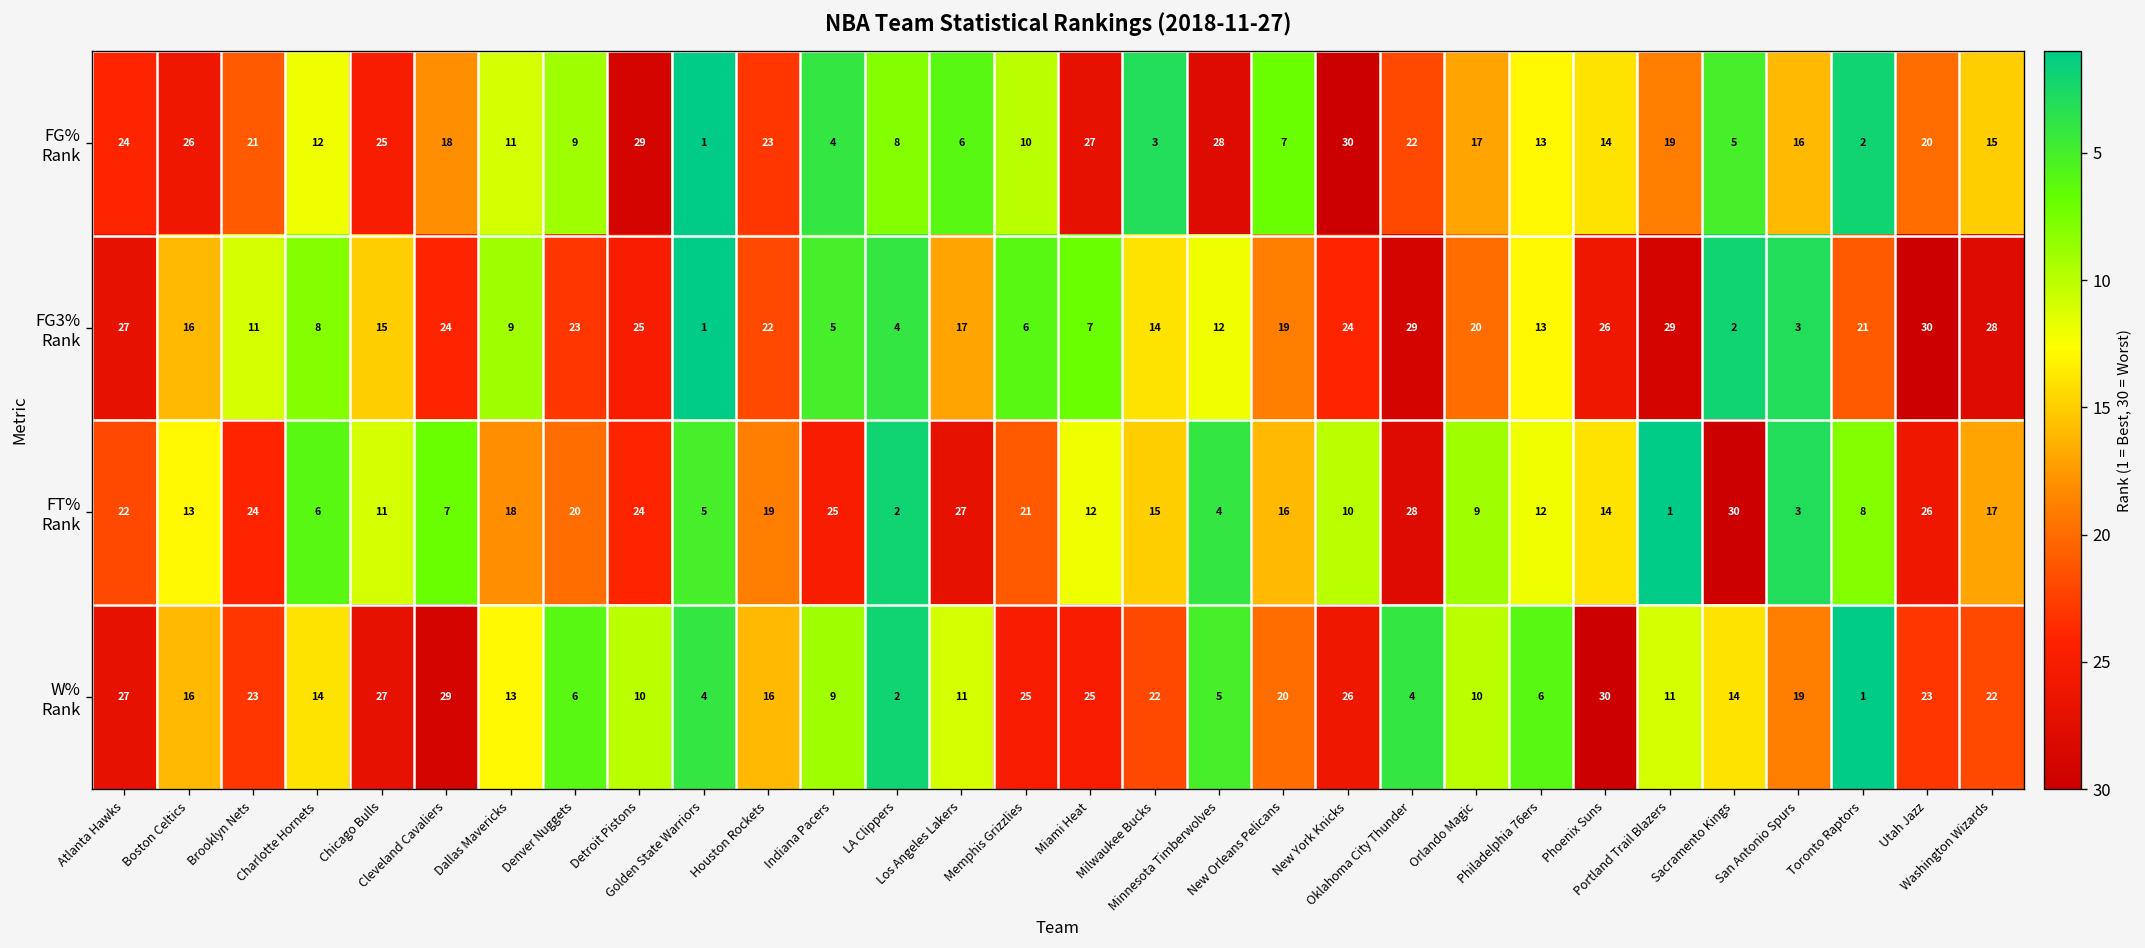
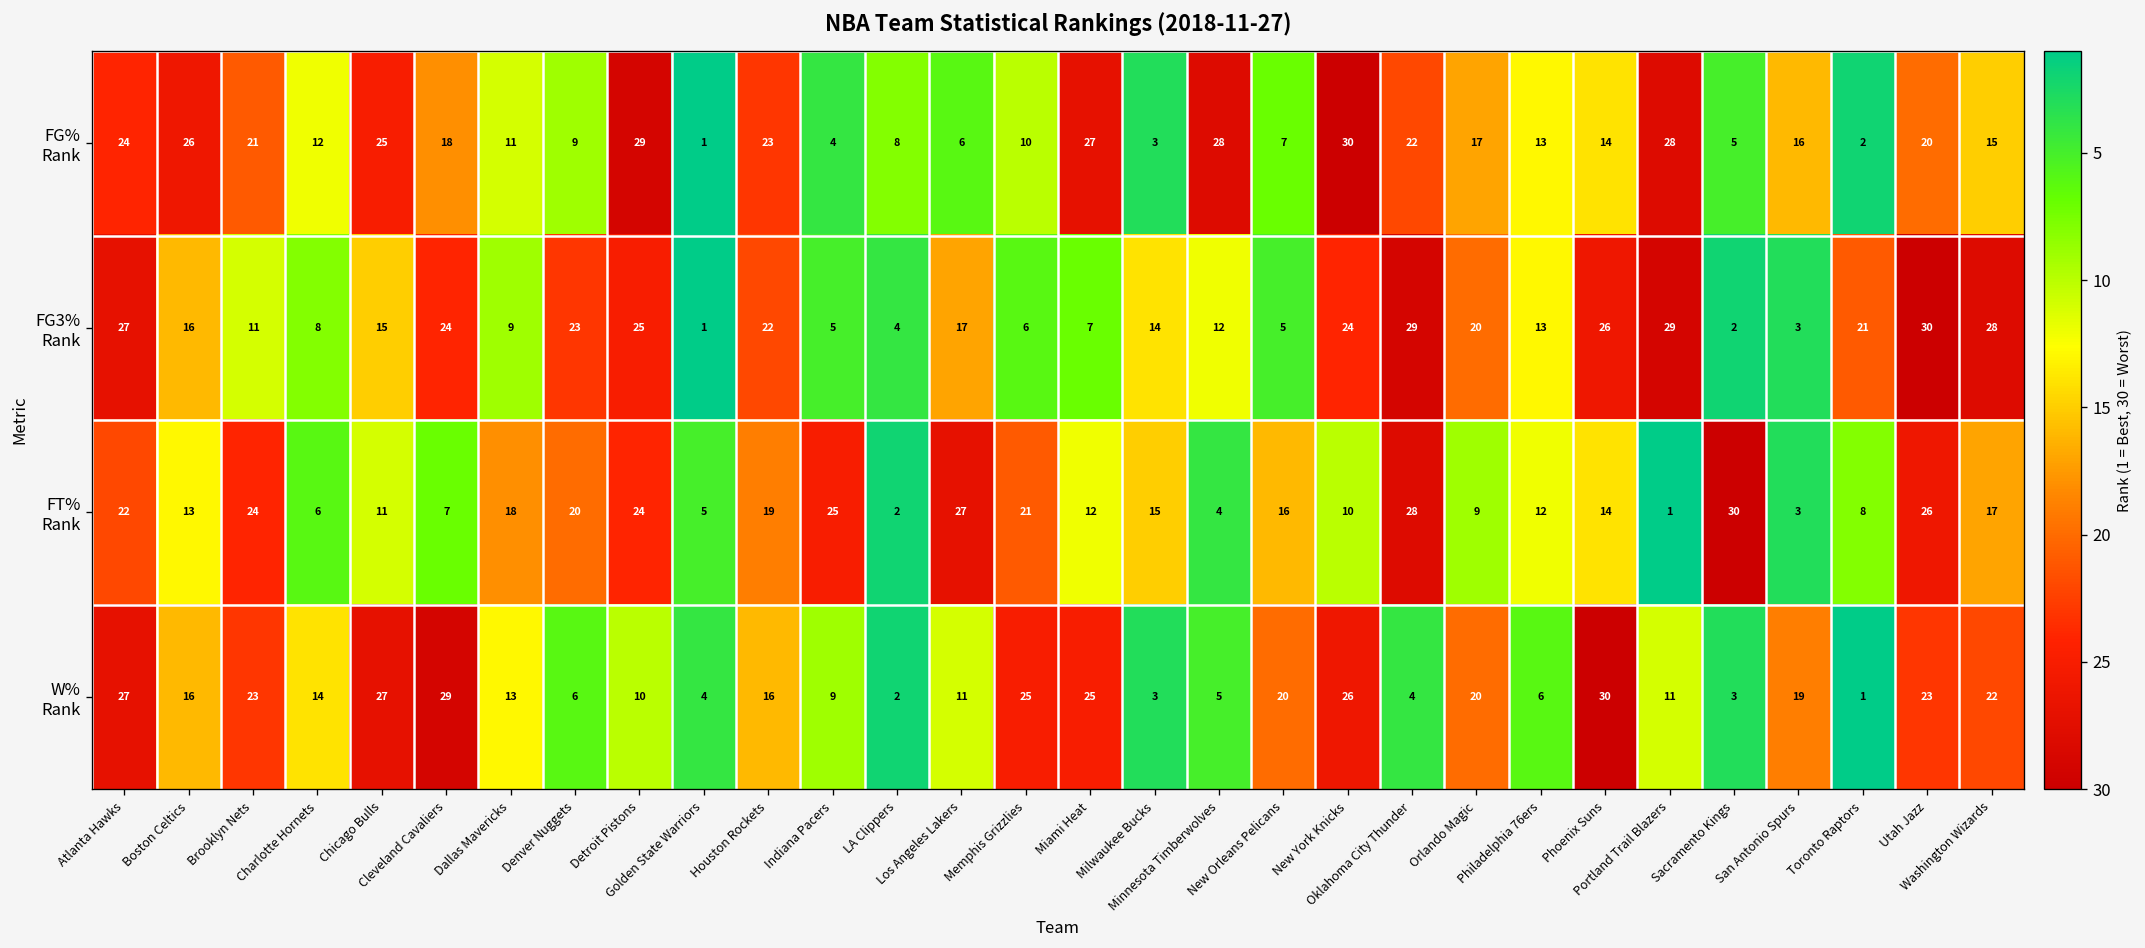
FG% Rank, Portland Trail Blazers: 19 -> 28
FG3% Rank, New Orleans Pelicans: 19 -> 5
W% Rank, Milwaukee Bucks: 22 -> 3
W% Rank, Orlando Magic: 10 -> 20
W% Rank, Sacramento Kings: 14 -> 3
